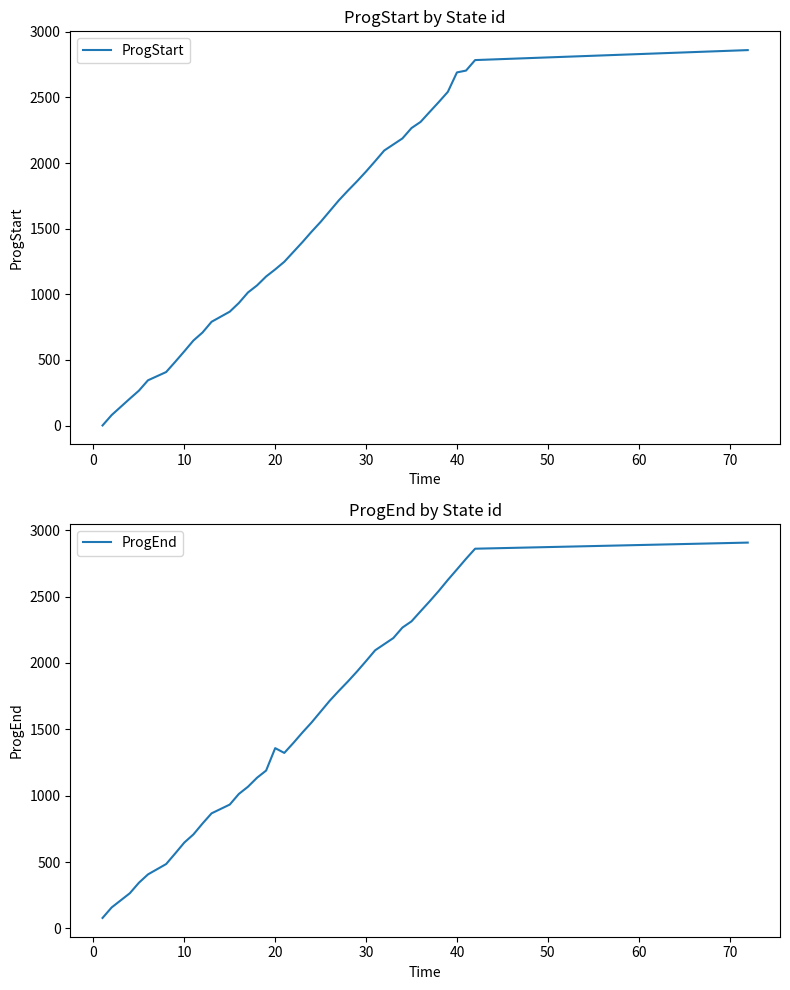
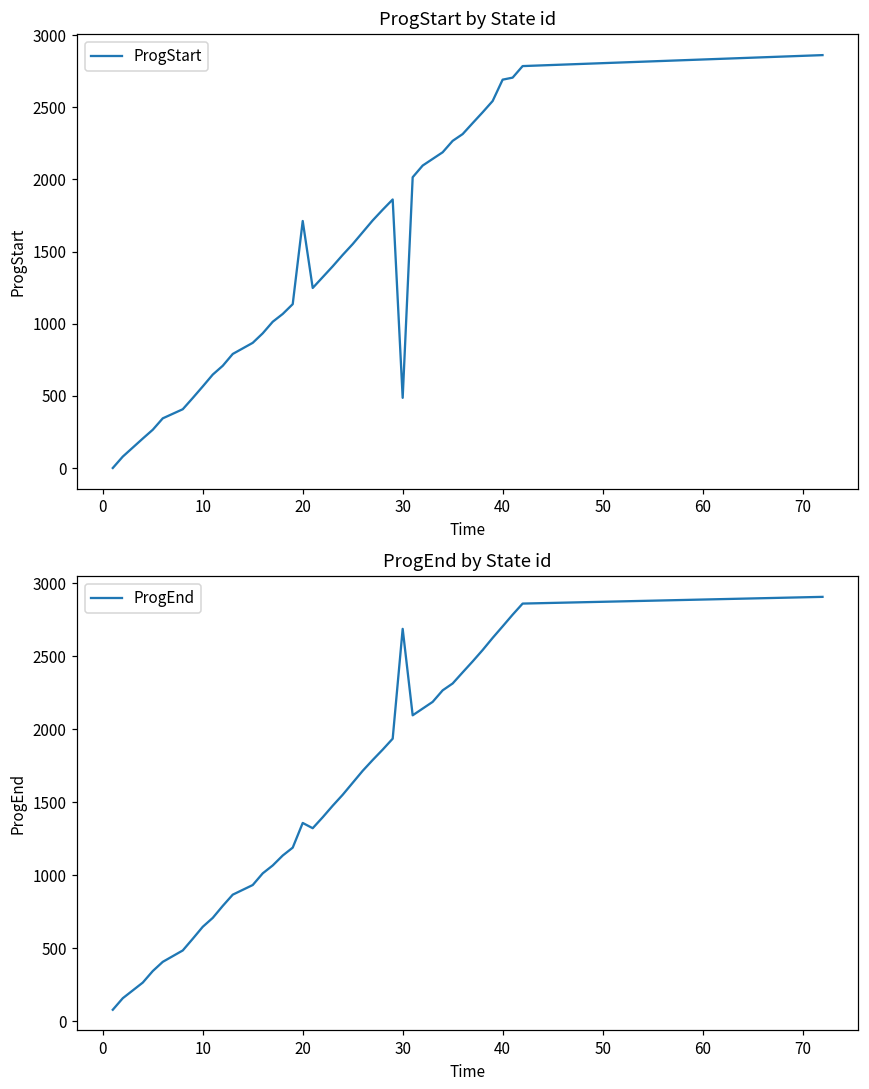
ProgStart by State id, 20: 1190 -> 1710
ProgStart by State id, 30: 1940 -> 490
ProgEnd by State id, 30: 2010 -> 2690
